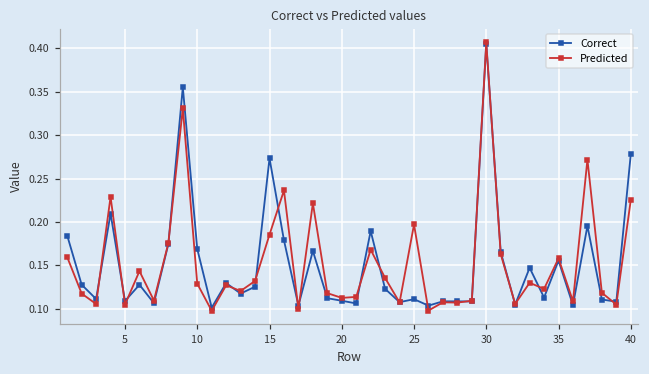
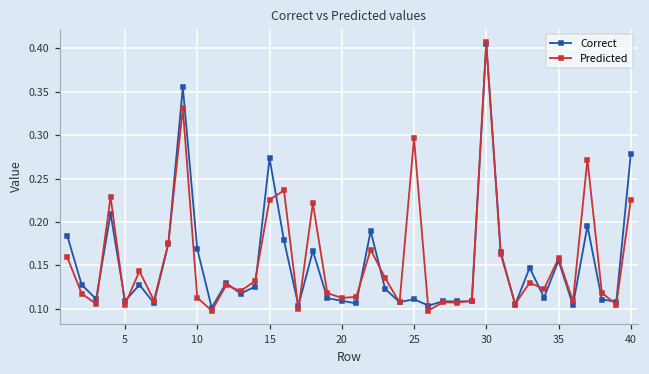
Predicted, 10: 0.13 -> 0.11
Predicted, 15: 0.19 -> 0.23
Predicted, 25: 0.20 -> 0.30
